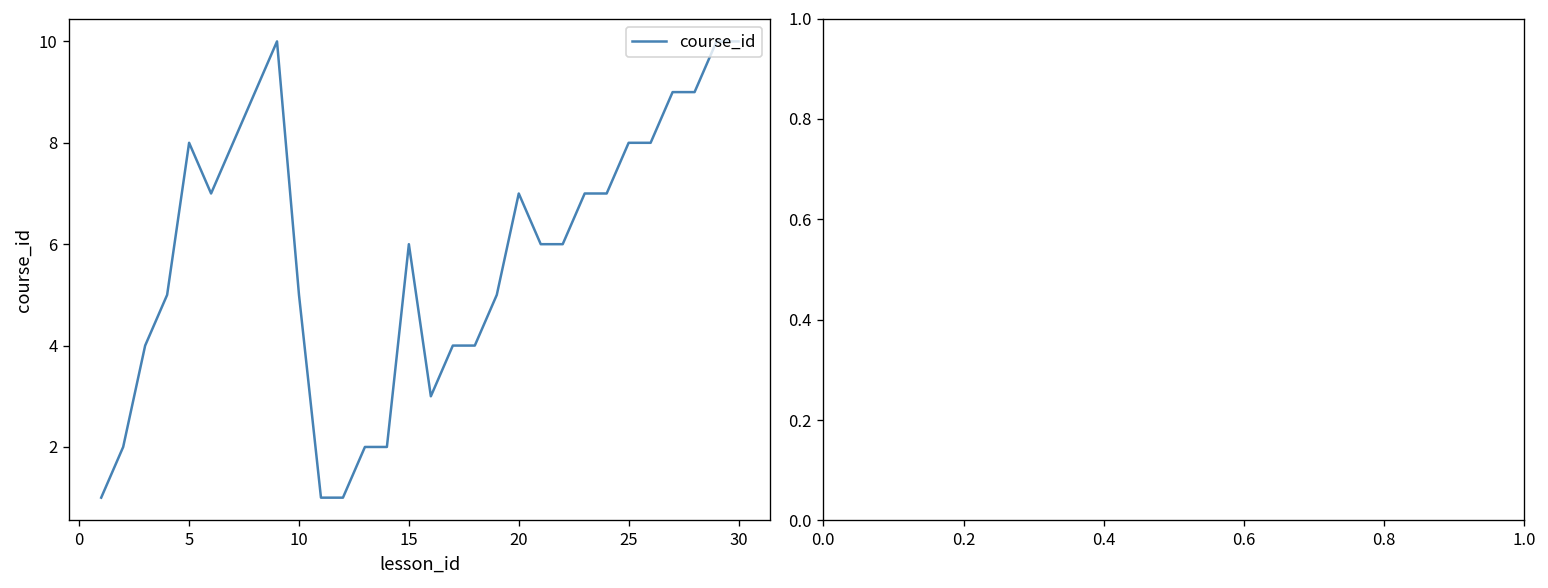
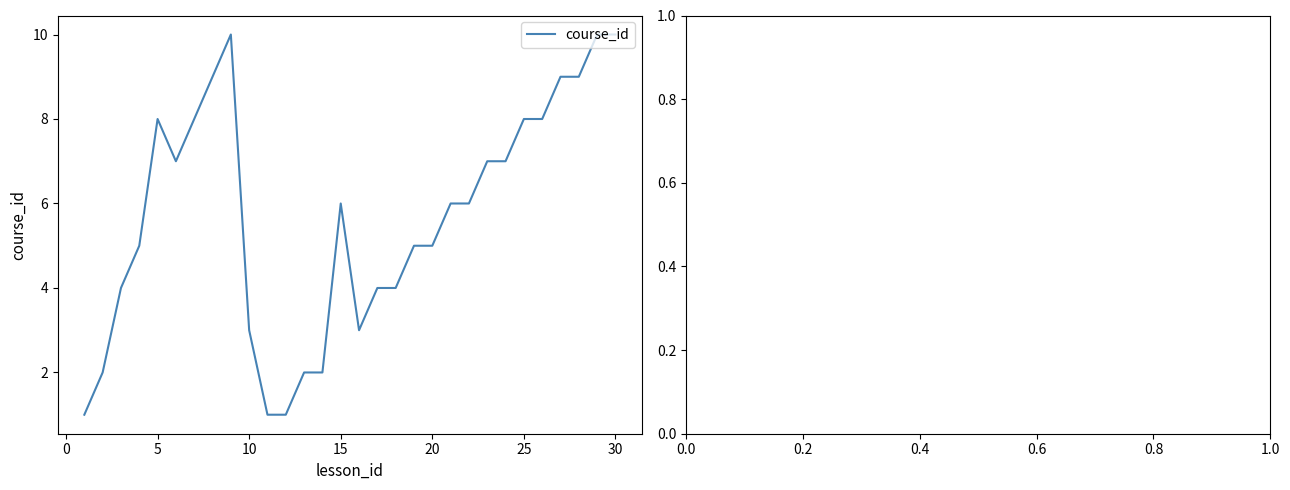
10: 5 -> 3
20: 7 -> 5
